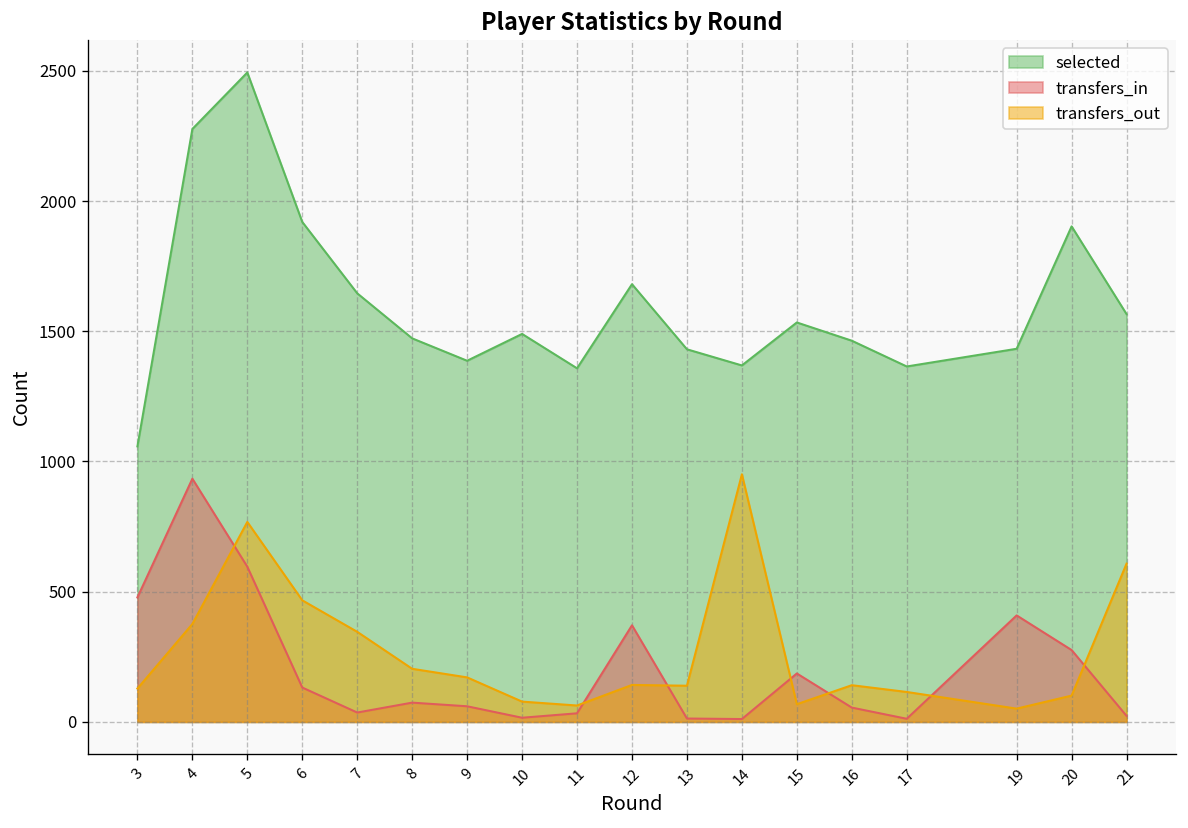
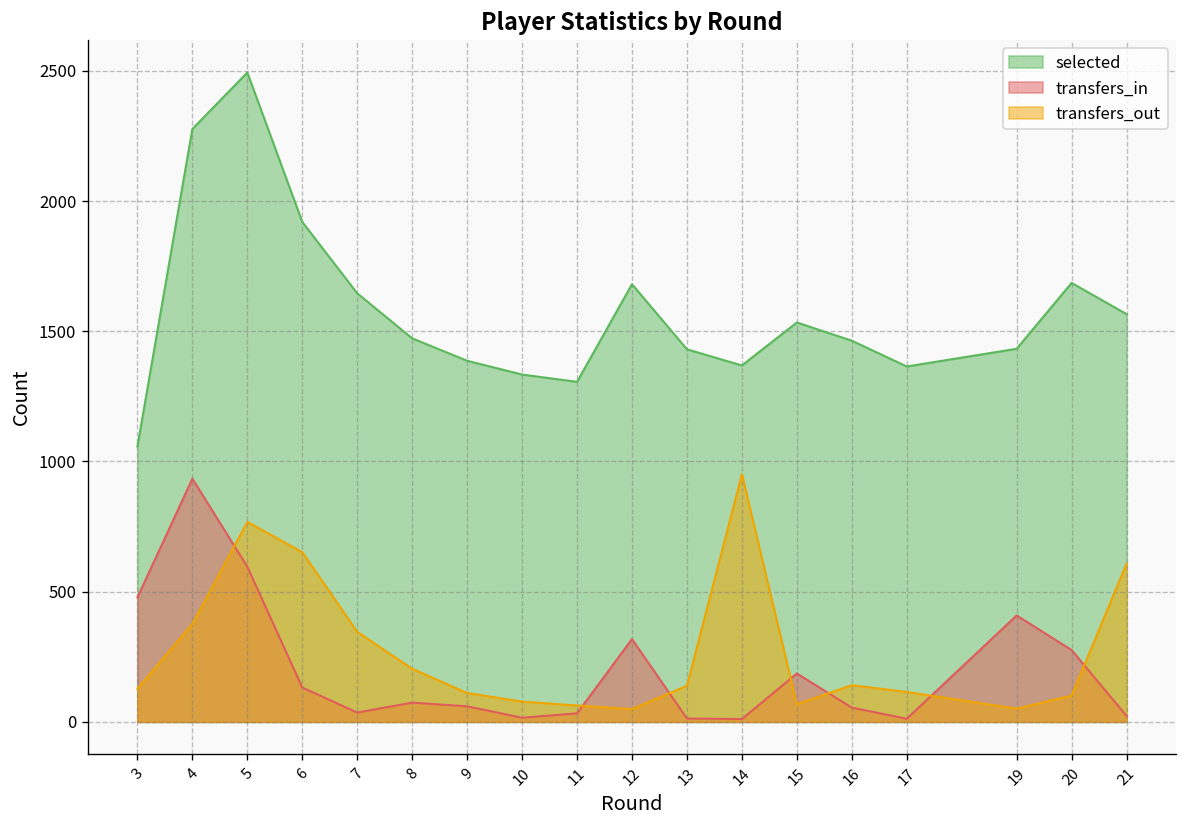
transfers_out, 6: 470 -> 650
transfers_out, 9: 170 -> 110
selected, 10: 1490 -> 1330
selected, 11: 1360 -> 1310
transfers_in, 12: 370 -> 320
transfers_out, 12: 140 -> 50
selected, 20: 1900 -> 1690
